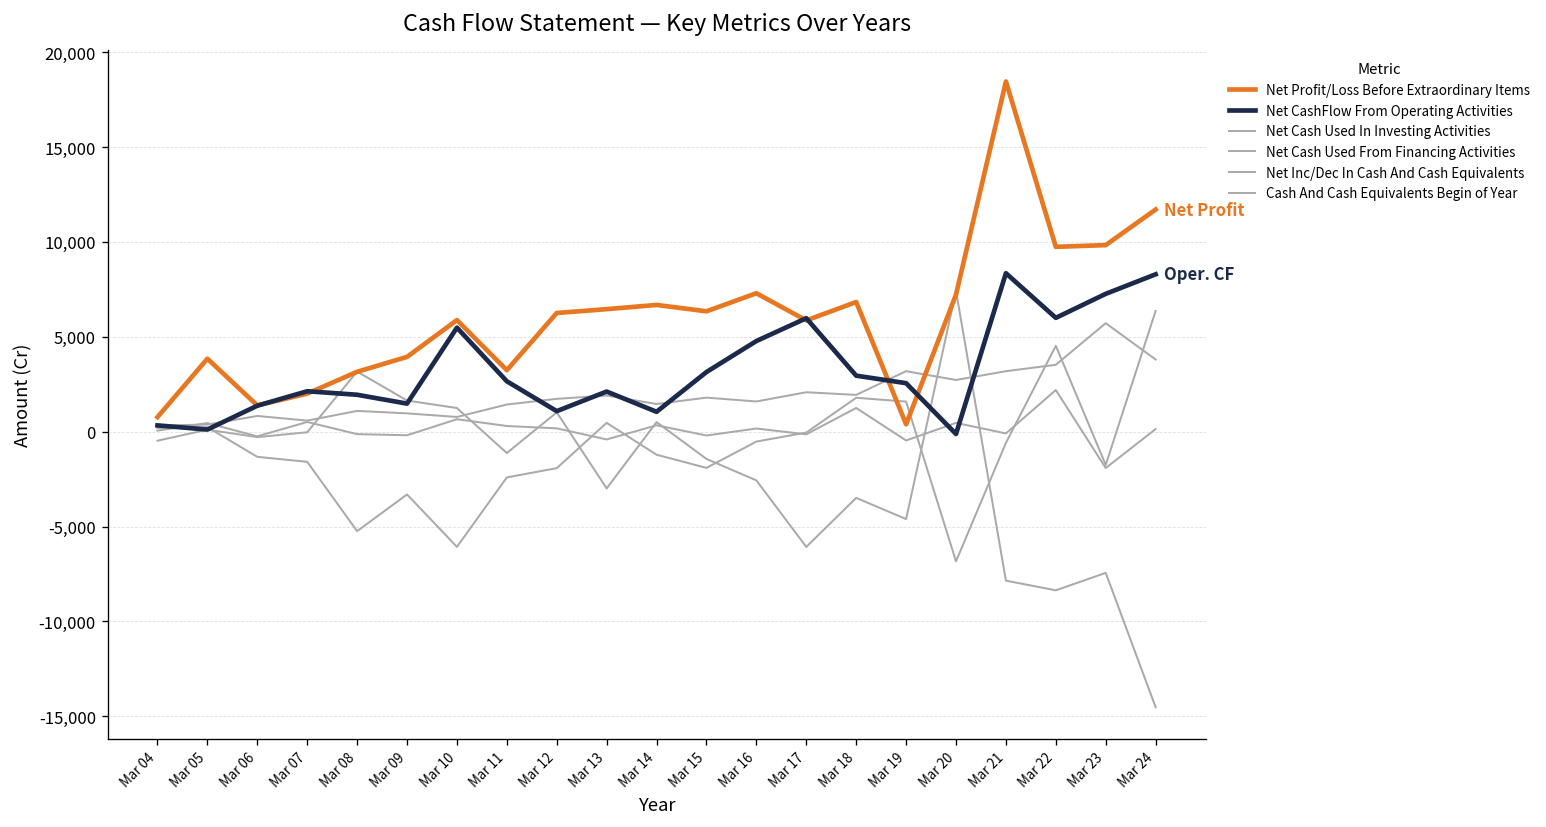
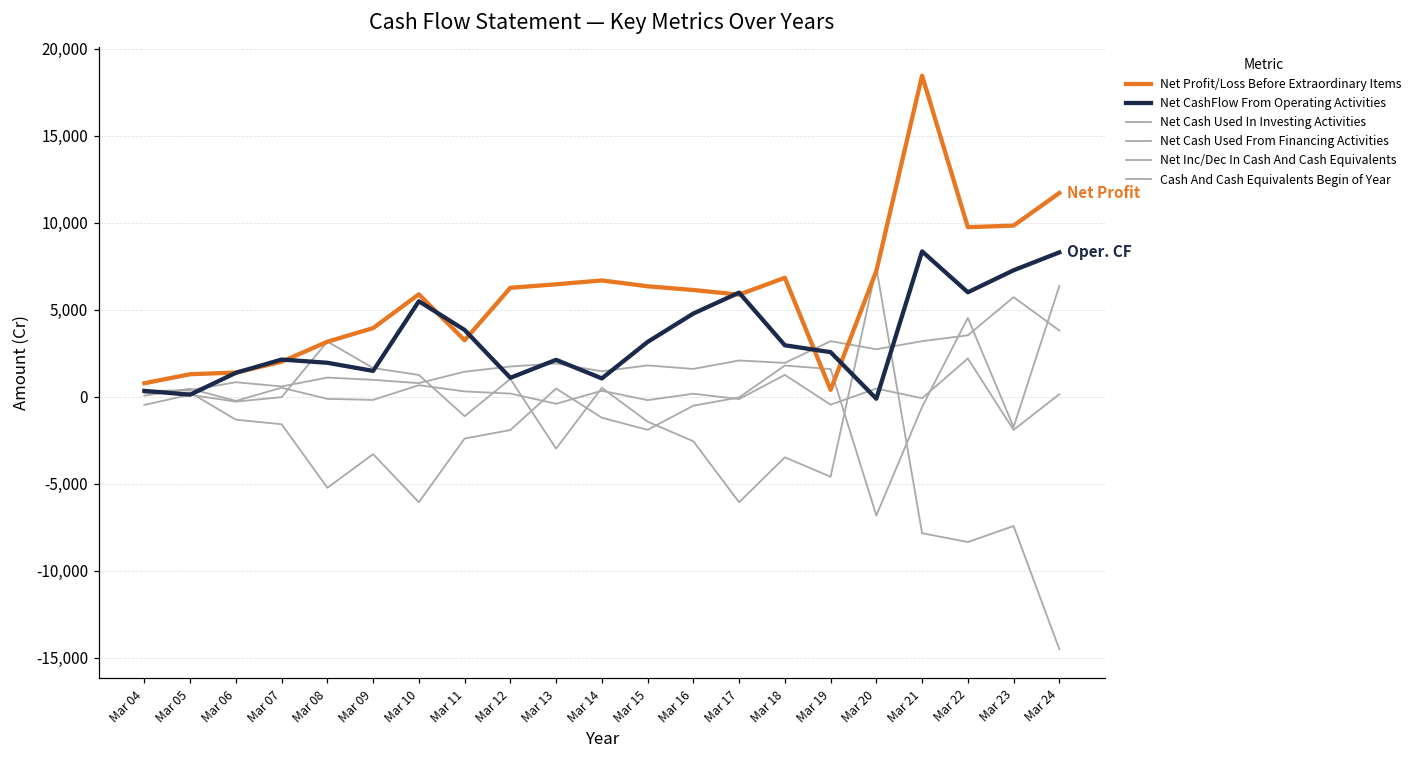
Net Profit/Loss Before Extraordinary Items, Mar 05: 3,800 -> 1,300
Net CashFlow From Operating Activities, Mar 11: 2,700 -> 3,800
Net Profit/Loss Before Extraordinary Items, Mar 16: 7,300 -> 6,100
